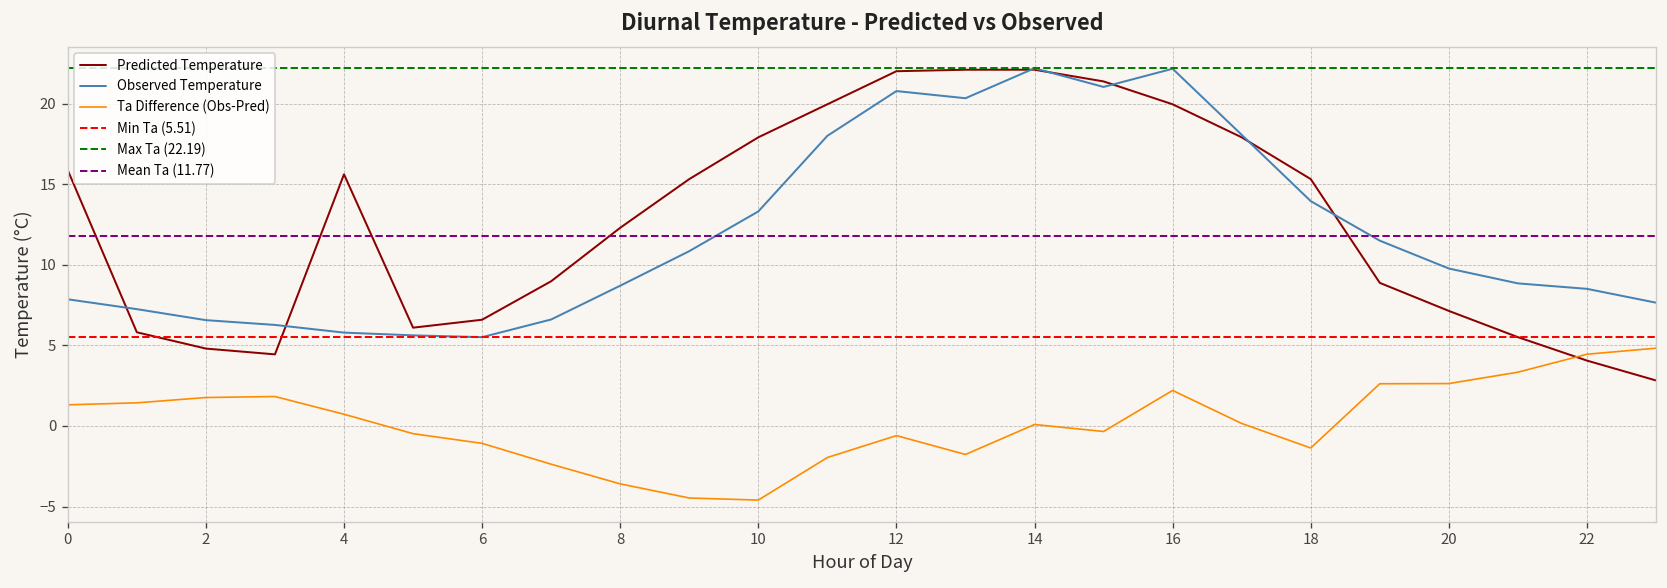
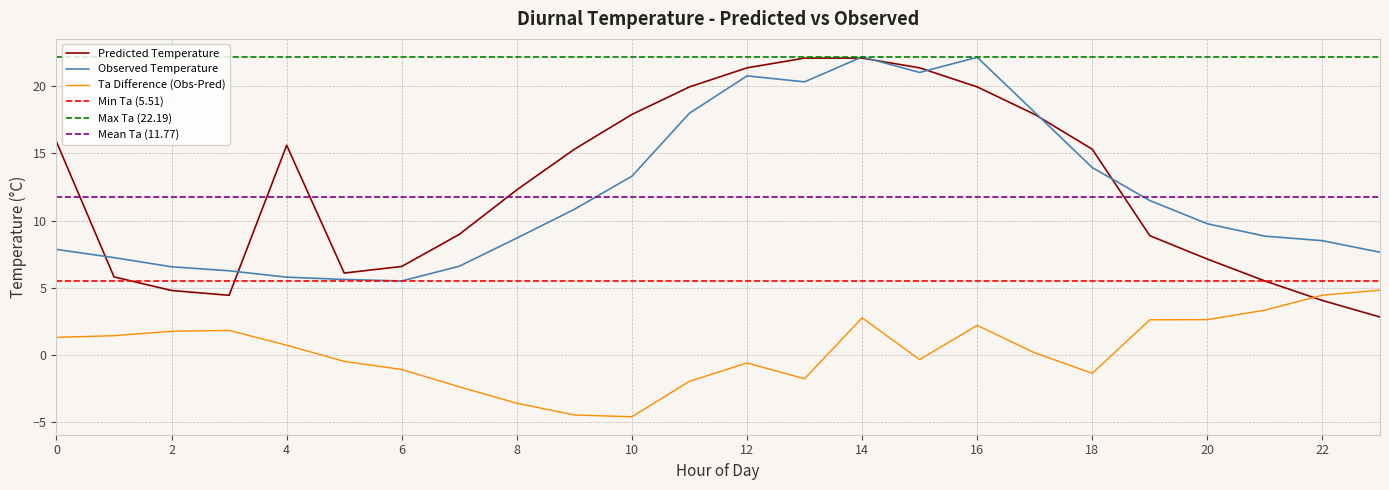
Predicted Temperature, 12: 22.0 -> 21.4
Ta Difference (Obs-Pred), 14: 0.1 -> 2.8
